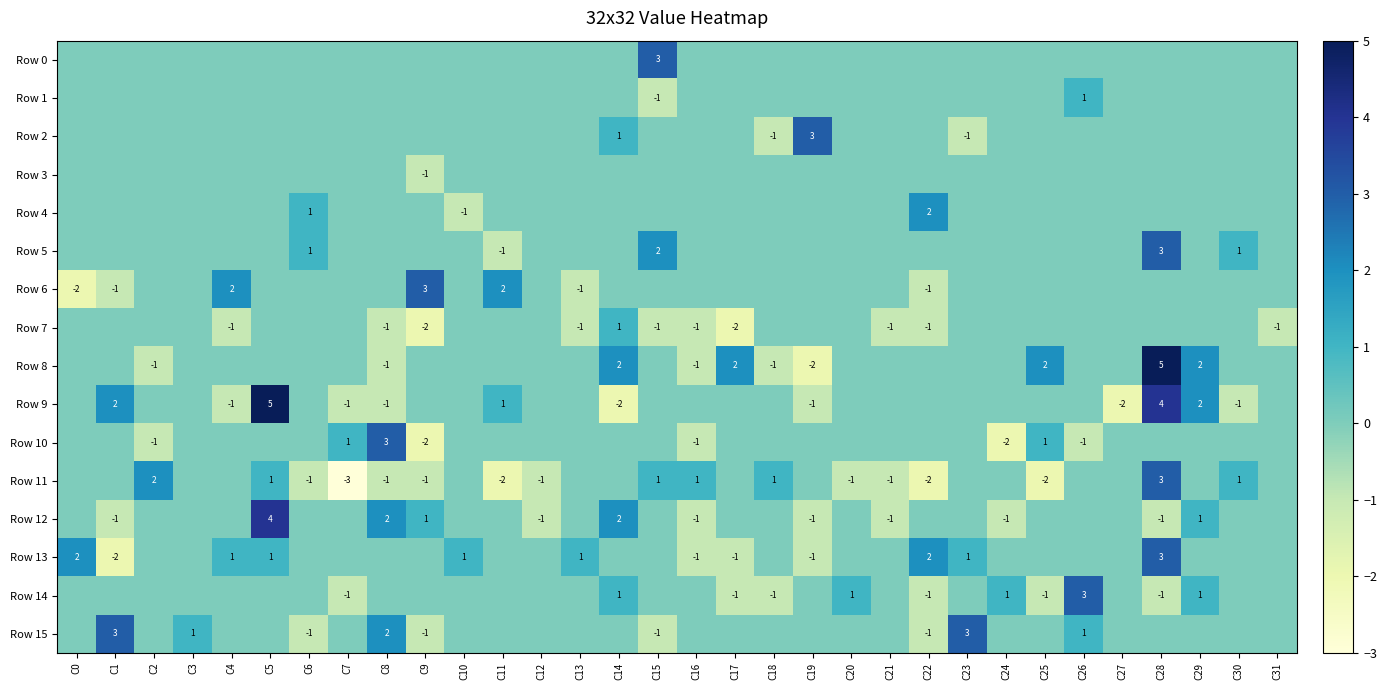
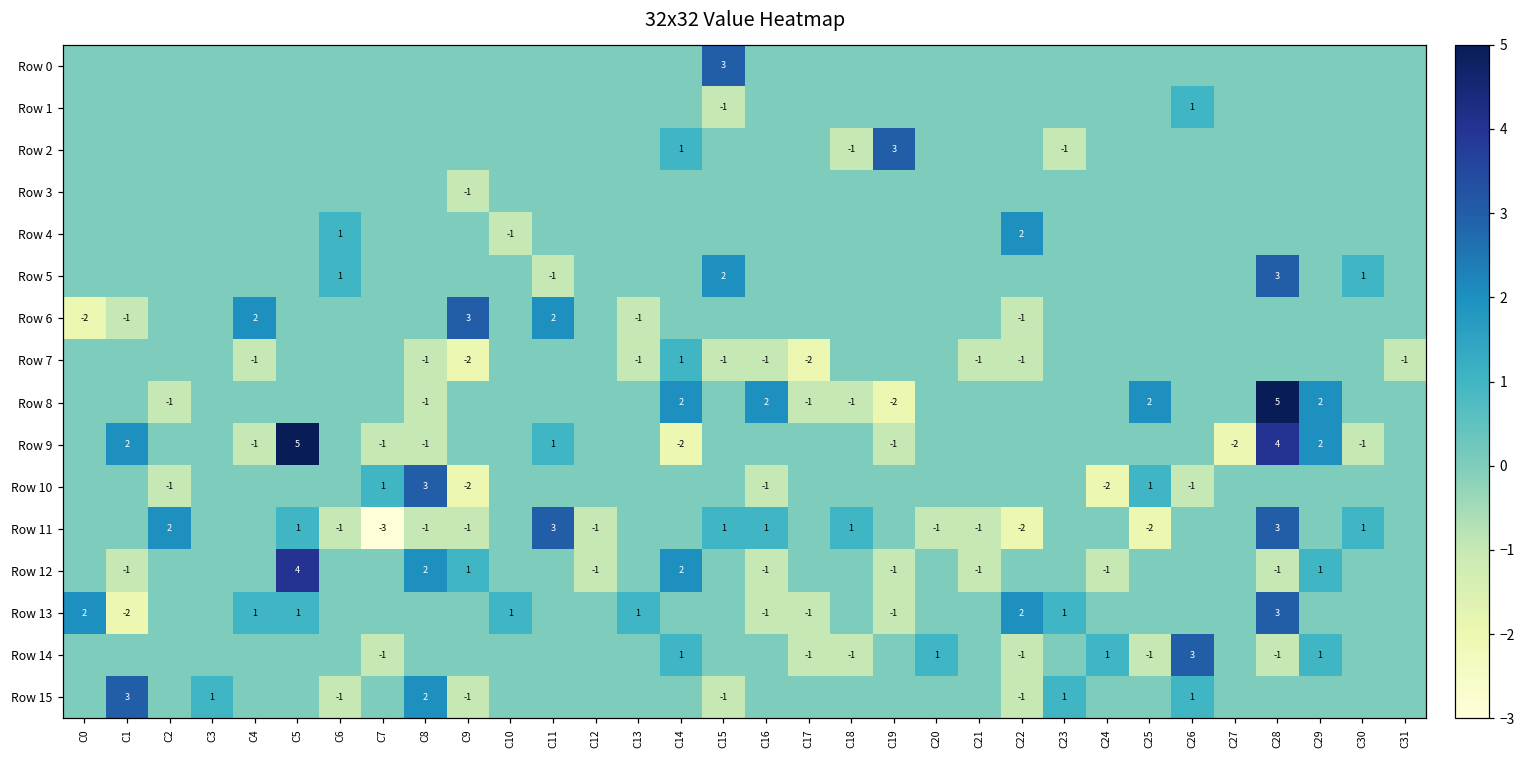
Row 8, C16: -1 -> 2
Row 8, C17: 2 -> -1
Row 11, C11: -2 -> 3
Row 15, C23: 3 -> 1
